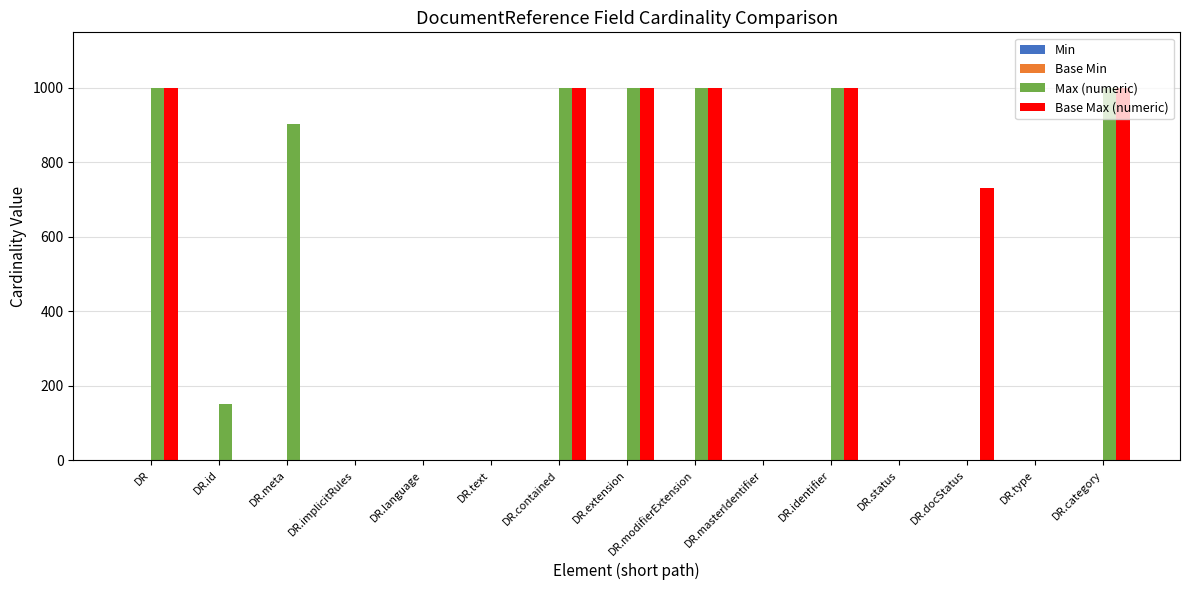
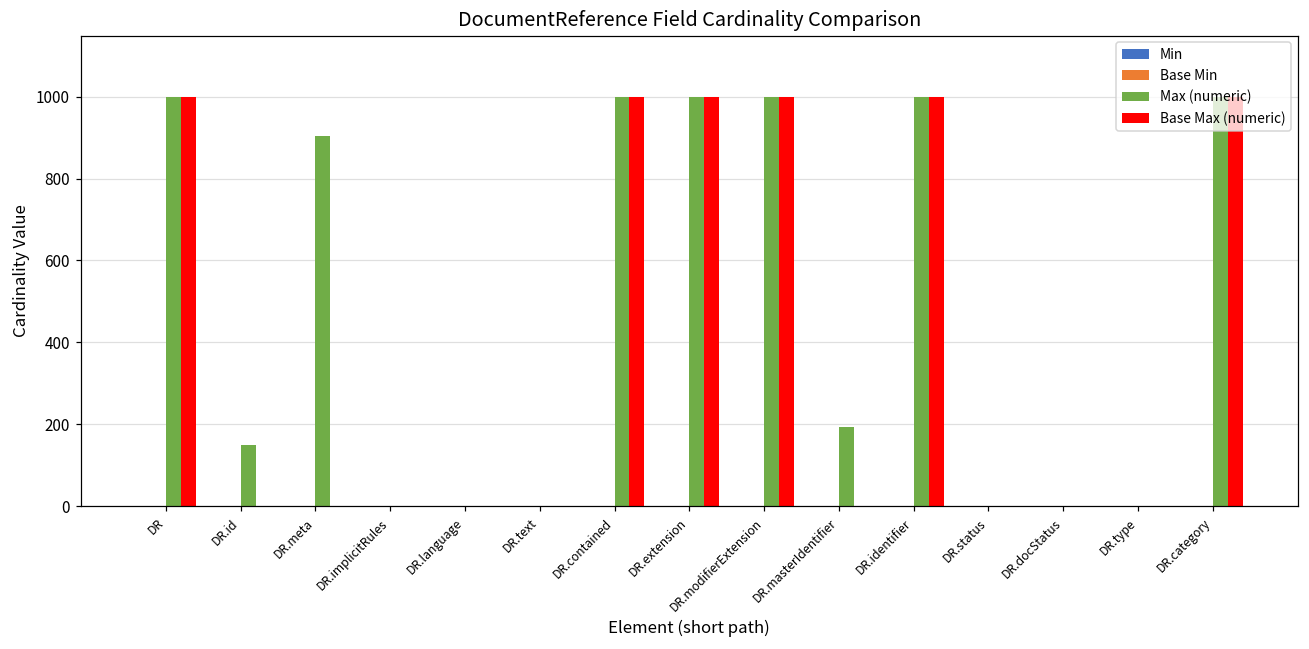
Max (numeric), DR.masterIdentifier: 0 -> 190
Base Max (numeric), DR.docStatus: 730 -> 0
